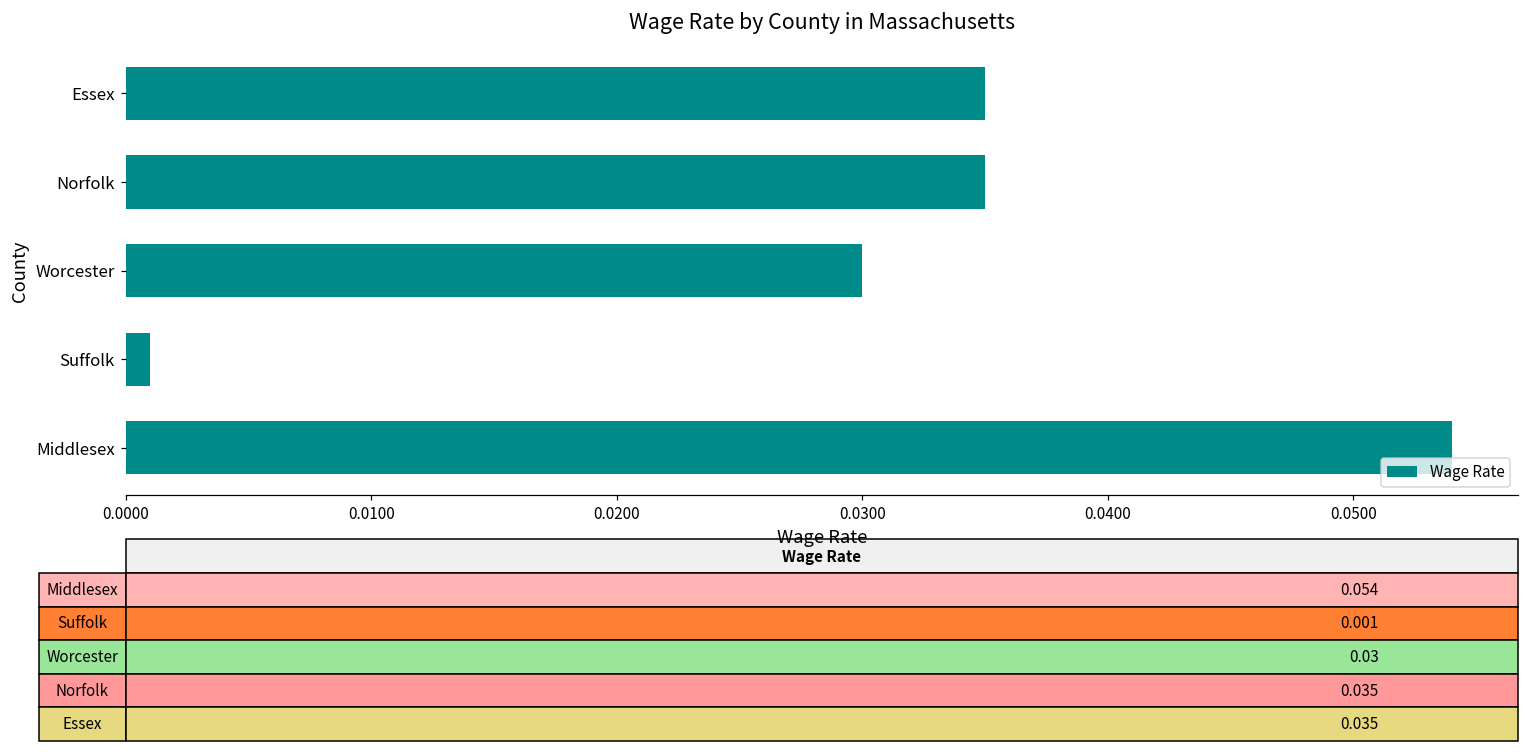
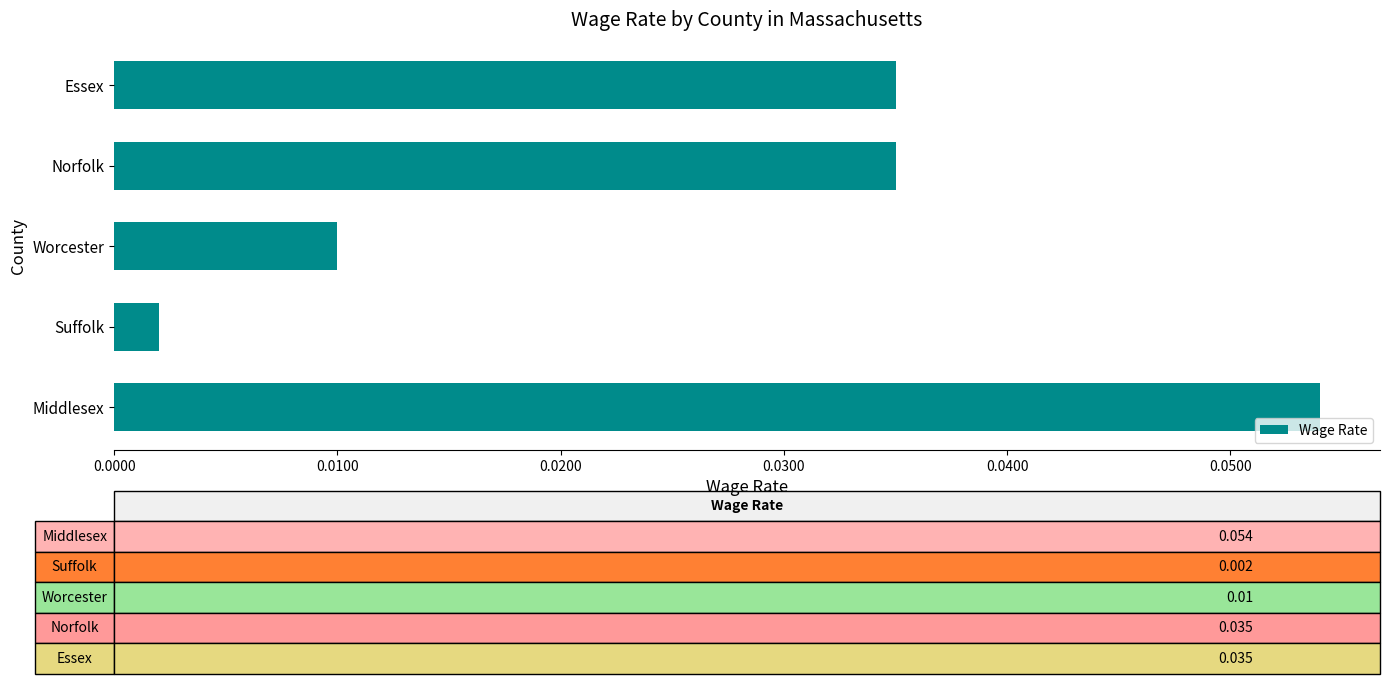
Worcester: 0.03 -> 0.01
Suffolk: 0.001 -> 0.002
